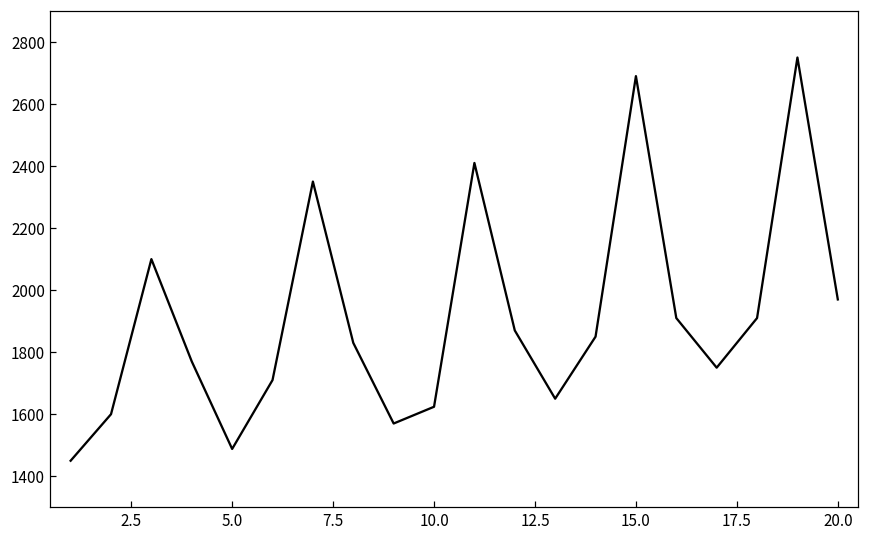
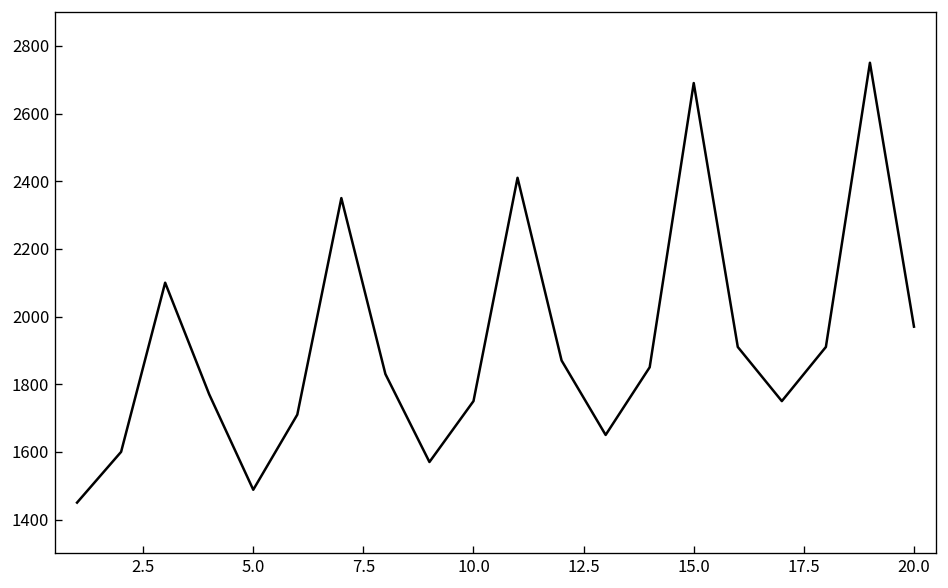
10.0: 1620 -> 1750
